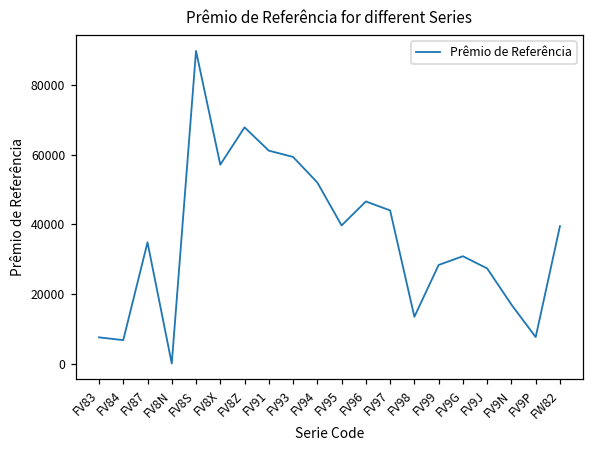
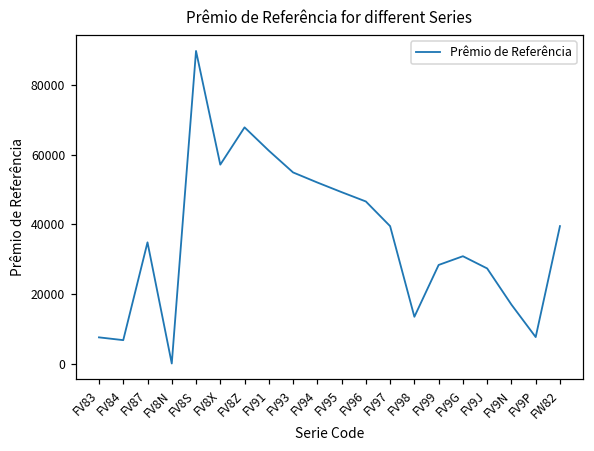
FV93: 59000 -> 55000
FV95: 40000 -> 49000
FV97: 44000 -> 39000
